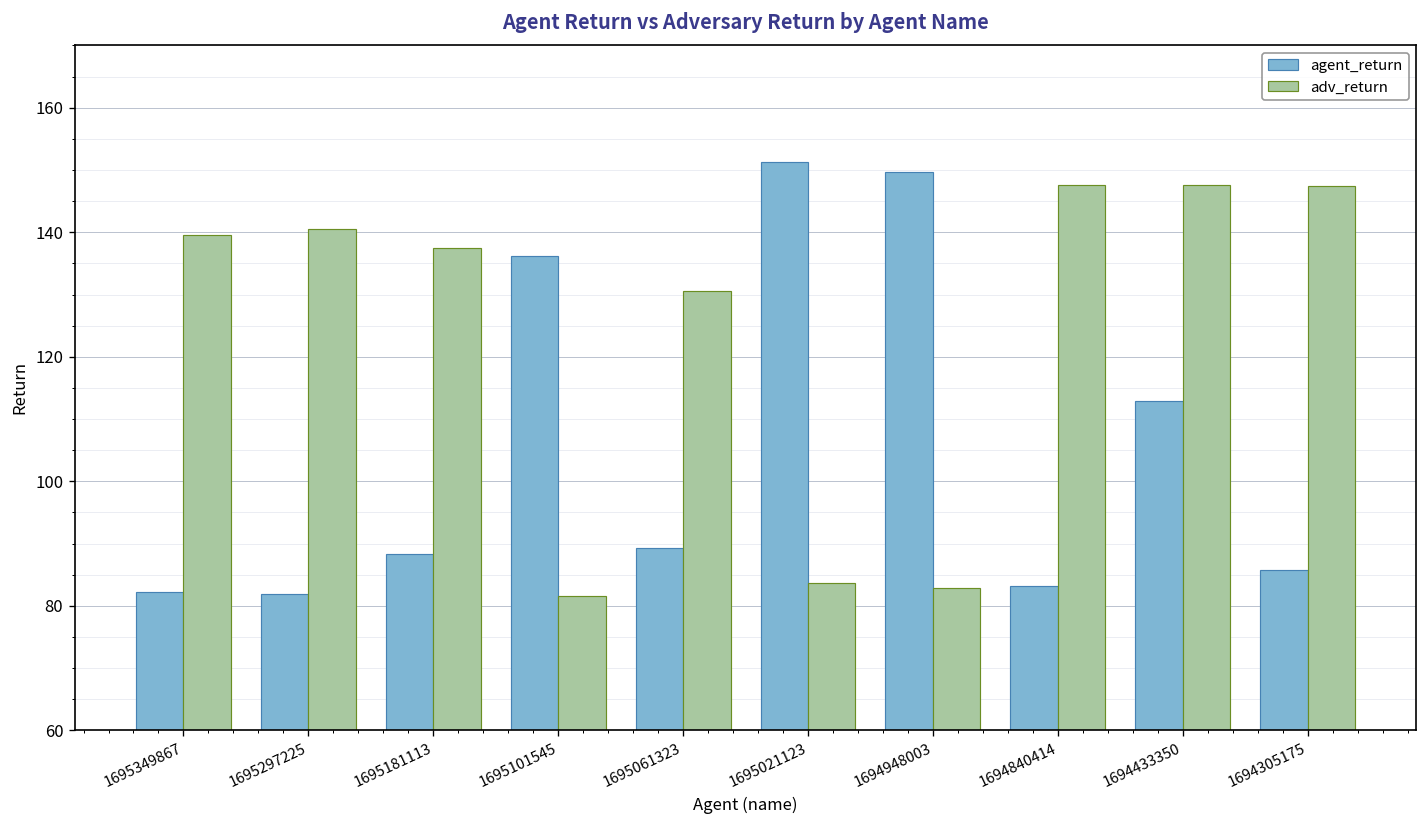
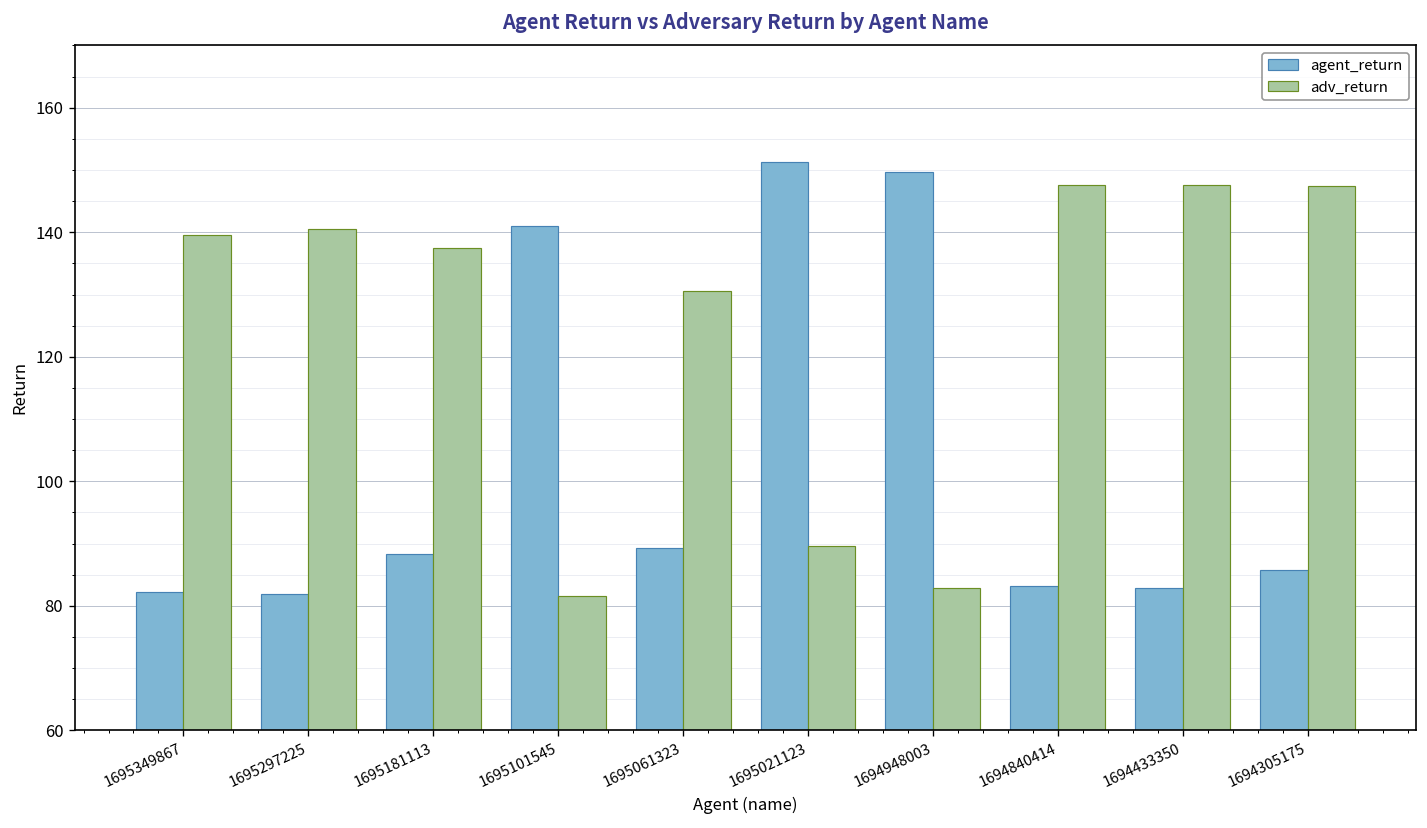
agent_return, 1695101545: 136 -> 141
adv_return, 1695021123: 84 -> 90
agent_return, 1694433350: 113 -> 83
